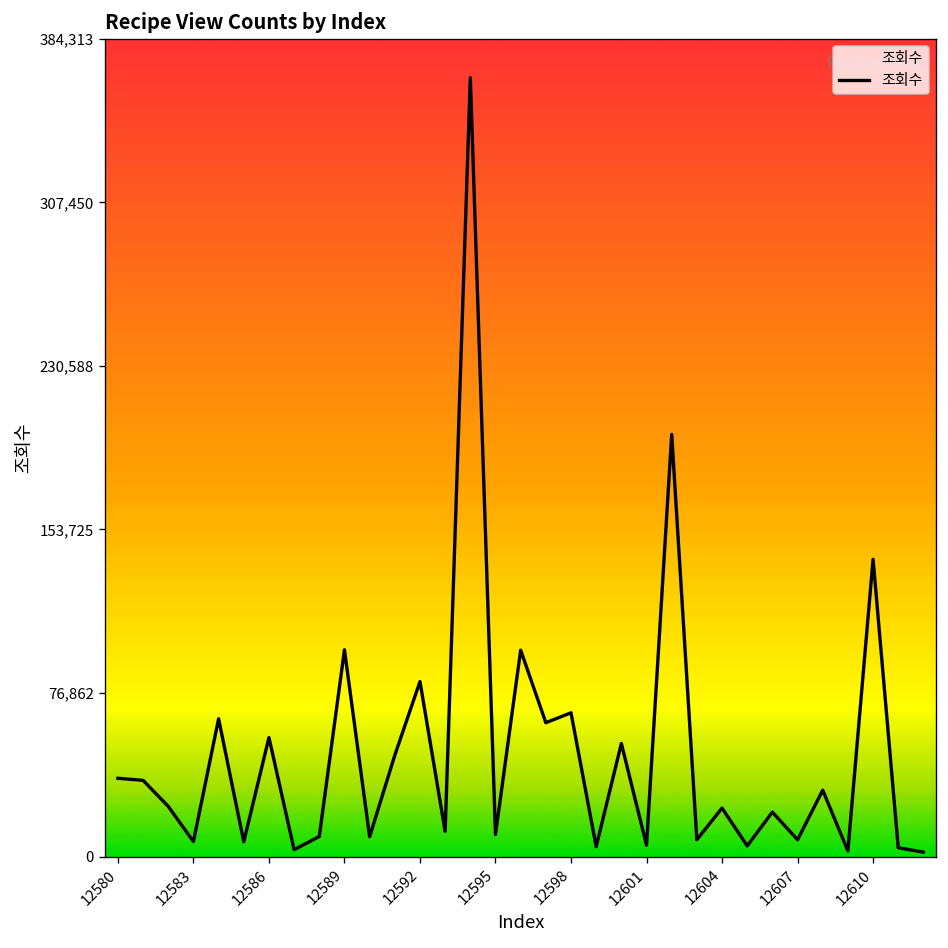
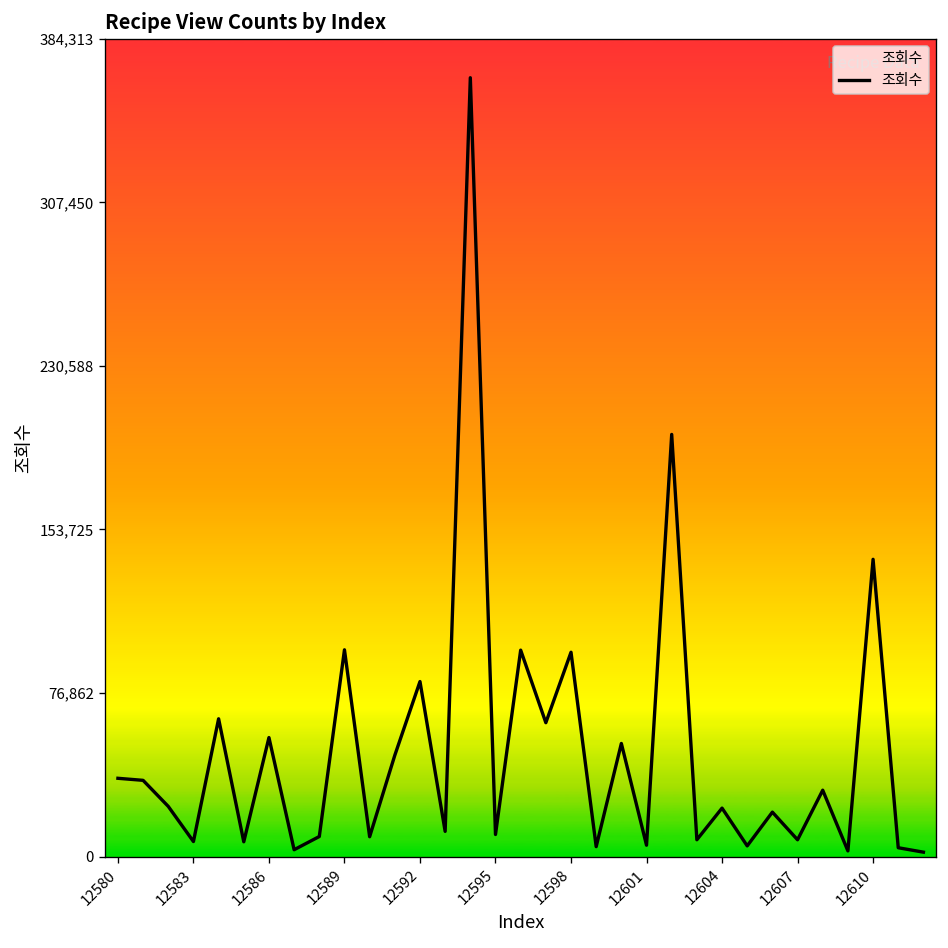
12598: 68,000 -> 96,000
